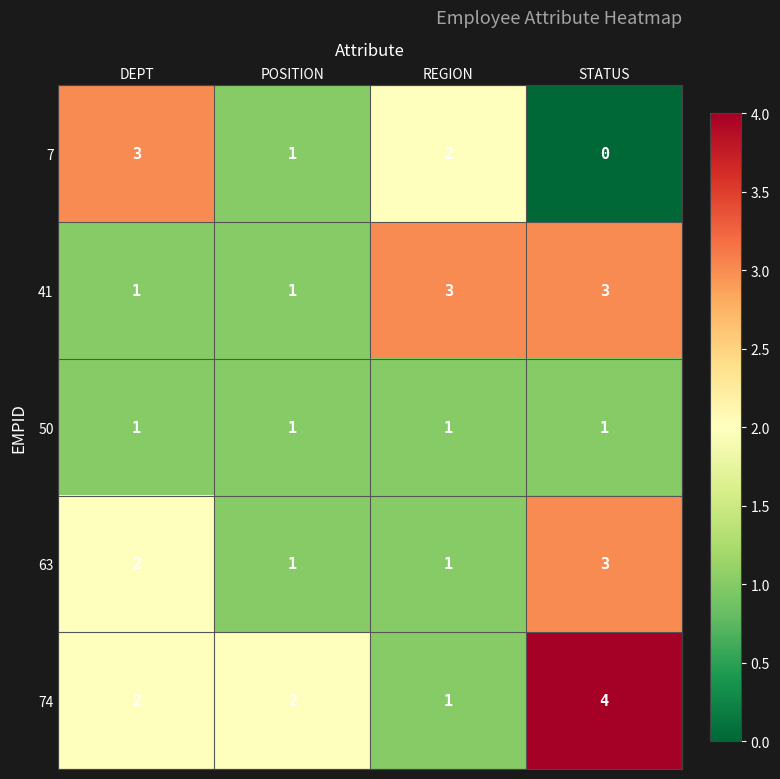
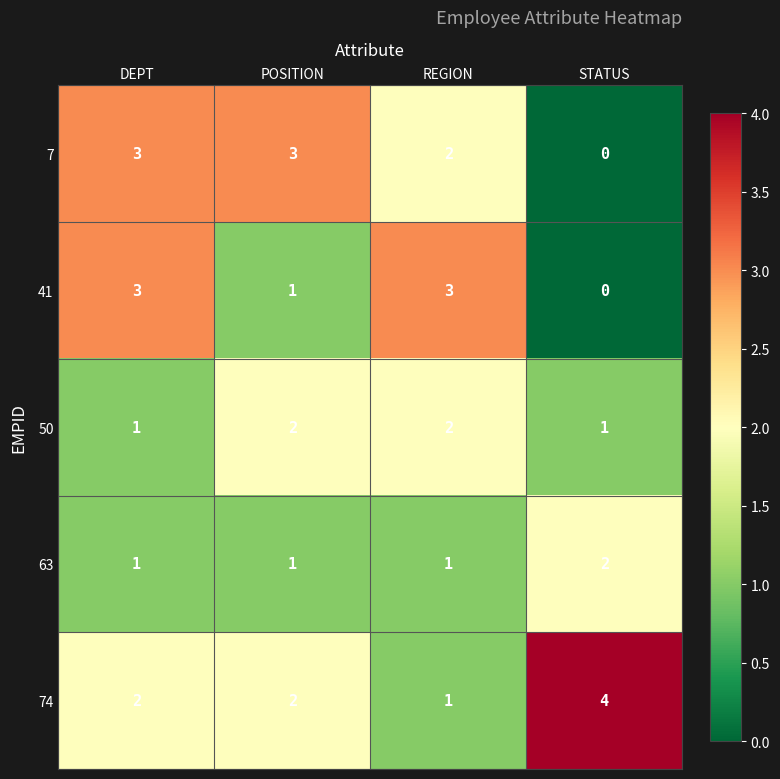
7, POSITION: 1 -> 3
41, DEPT: 1 -> 3
41, STATUS: 3 -> 0
50, POSITION: 1 -> 2
50, REGION: 1 -> 2
63, DEPT: 2 -> 1
63, STATUS: 3 -> 2
